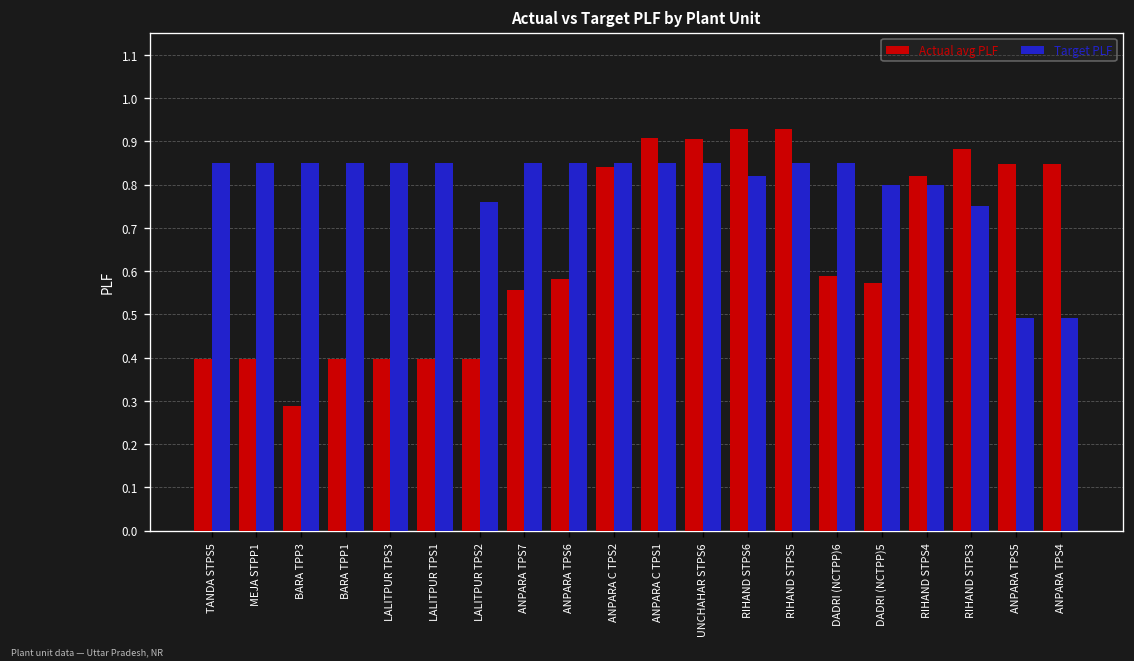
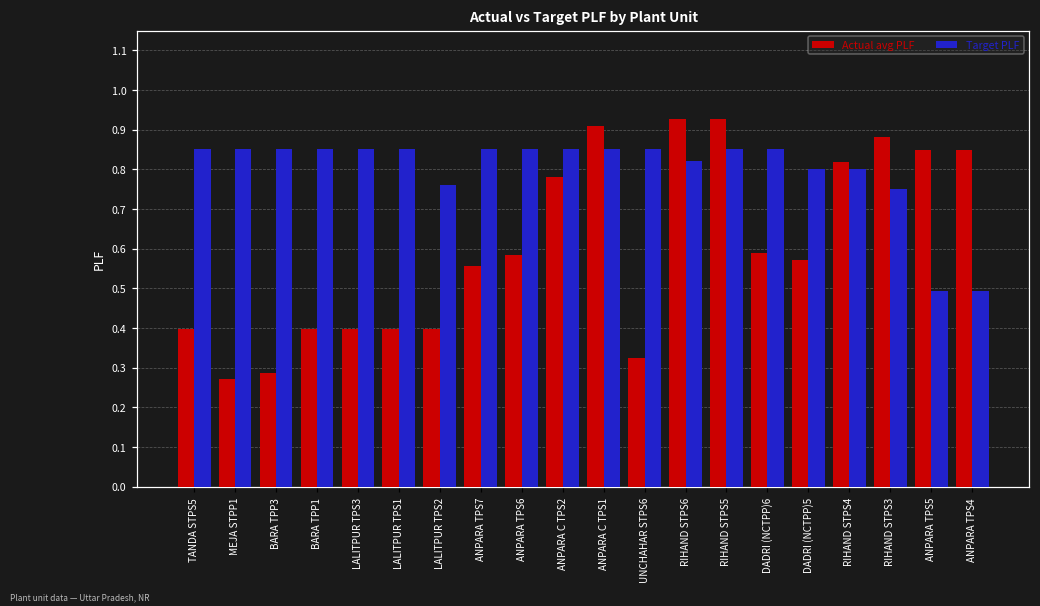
Actual avg PLF, MEJA STPP1: 0.40 -> 0.27
Actual avg PLF, ANPARA C TPS2: 0.84 -> 0.78
Actual avg PLF, UNCHAHAR STPS6: 0.90 -> 0.32
